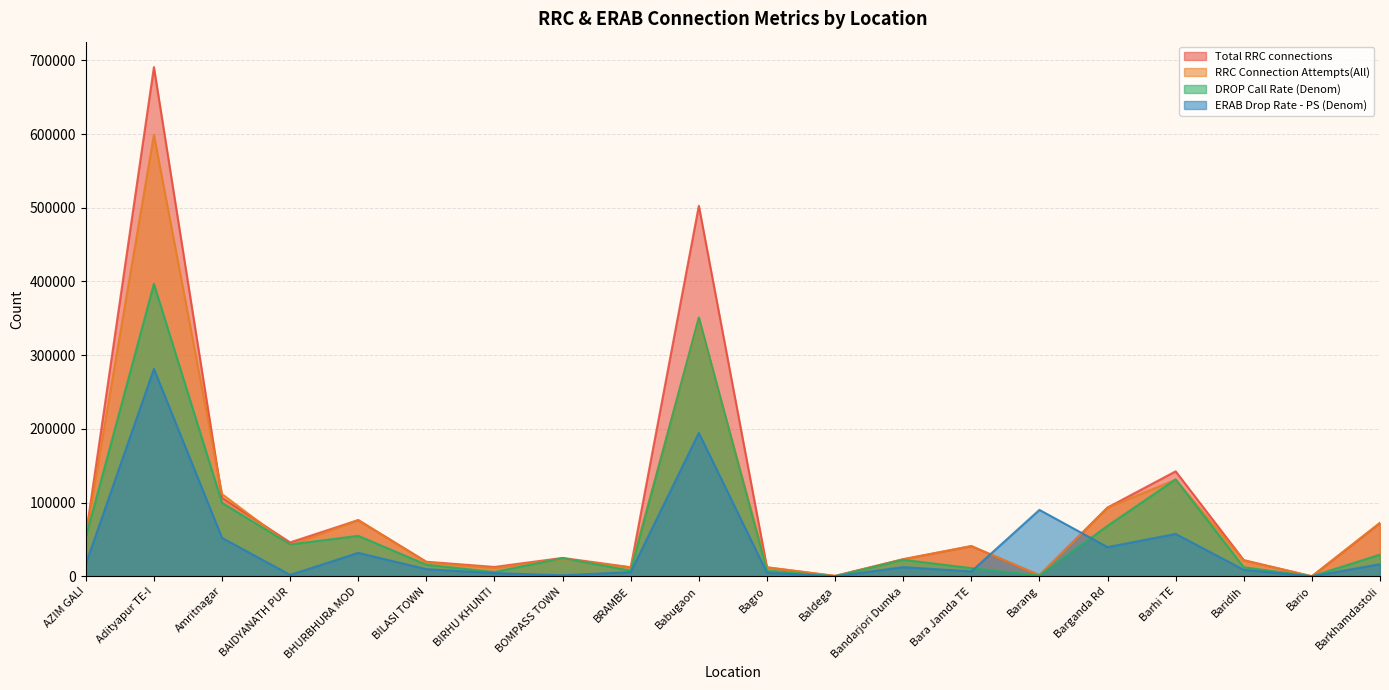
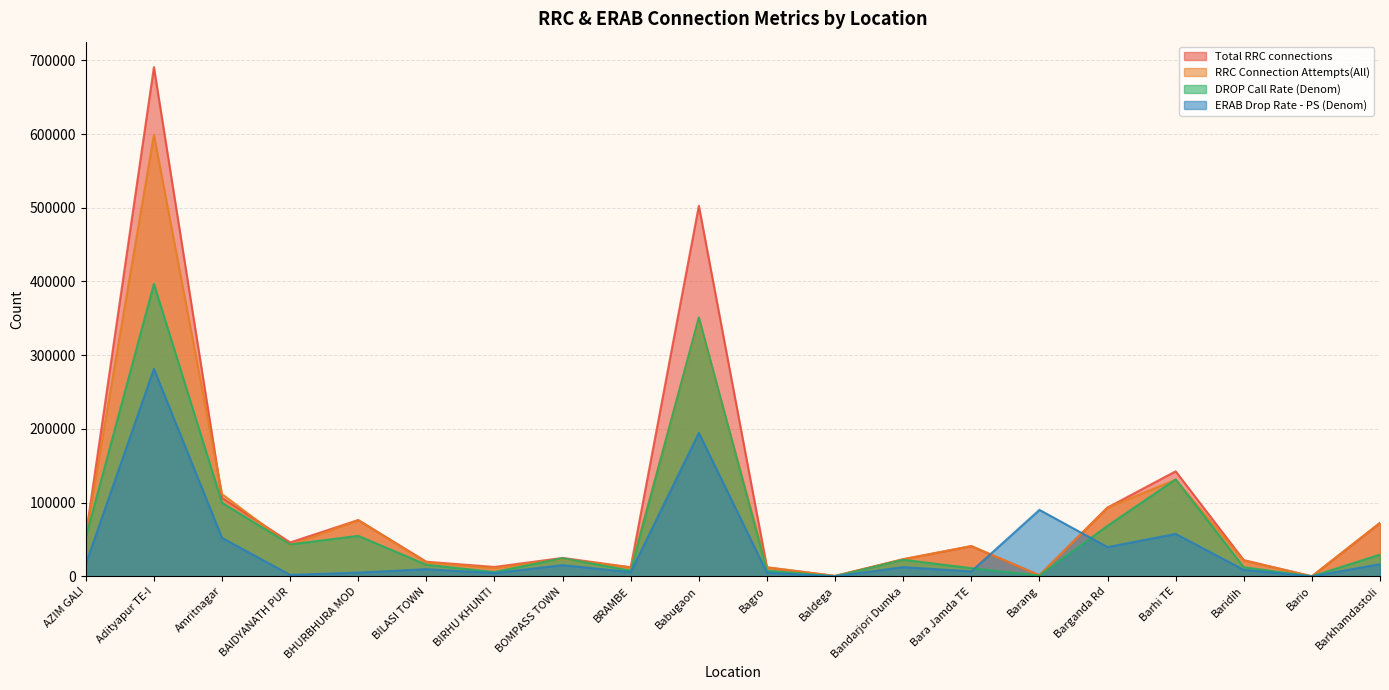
ERAB Drop Rate - PS (Denom), BHURBHURA MOD: 30000 -> 10000
ERAB Drop Rate - PS (Denom), BOMPASS TOWN: 0 -> 20000
